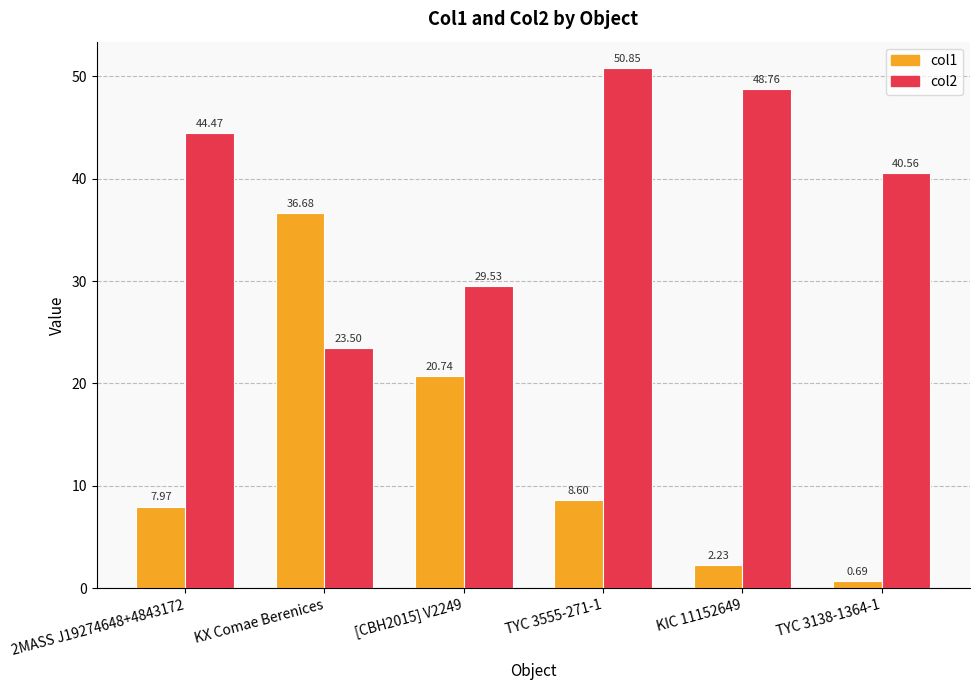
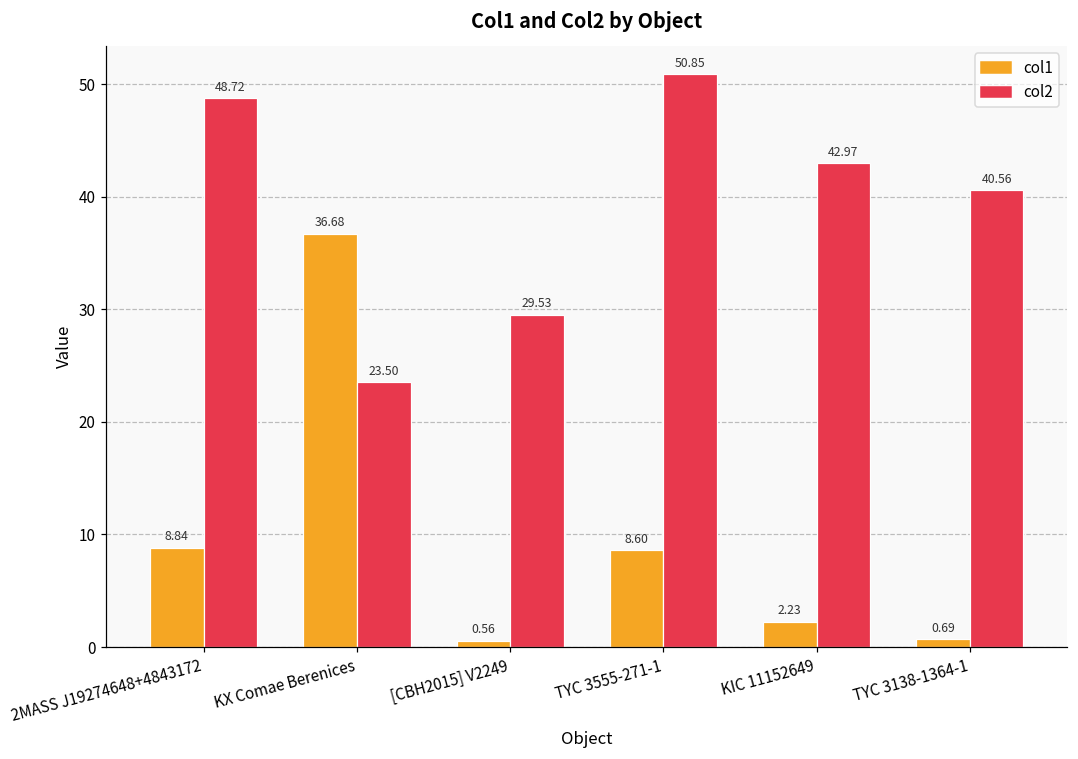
col1, 2MASS J19274648+4843172: 7.97 -> 8.84
col2, 2MASS J19274648+4843172: 44.47 -> 48.72
col1, [CBH2015] V2249: 20.74 -> 0.56
col2, KIC 11152649: 48.76 -> 42.97
